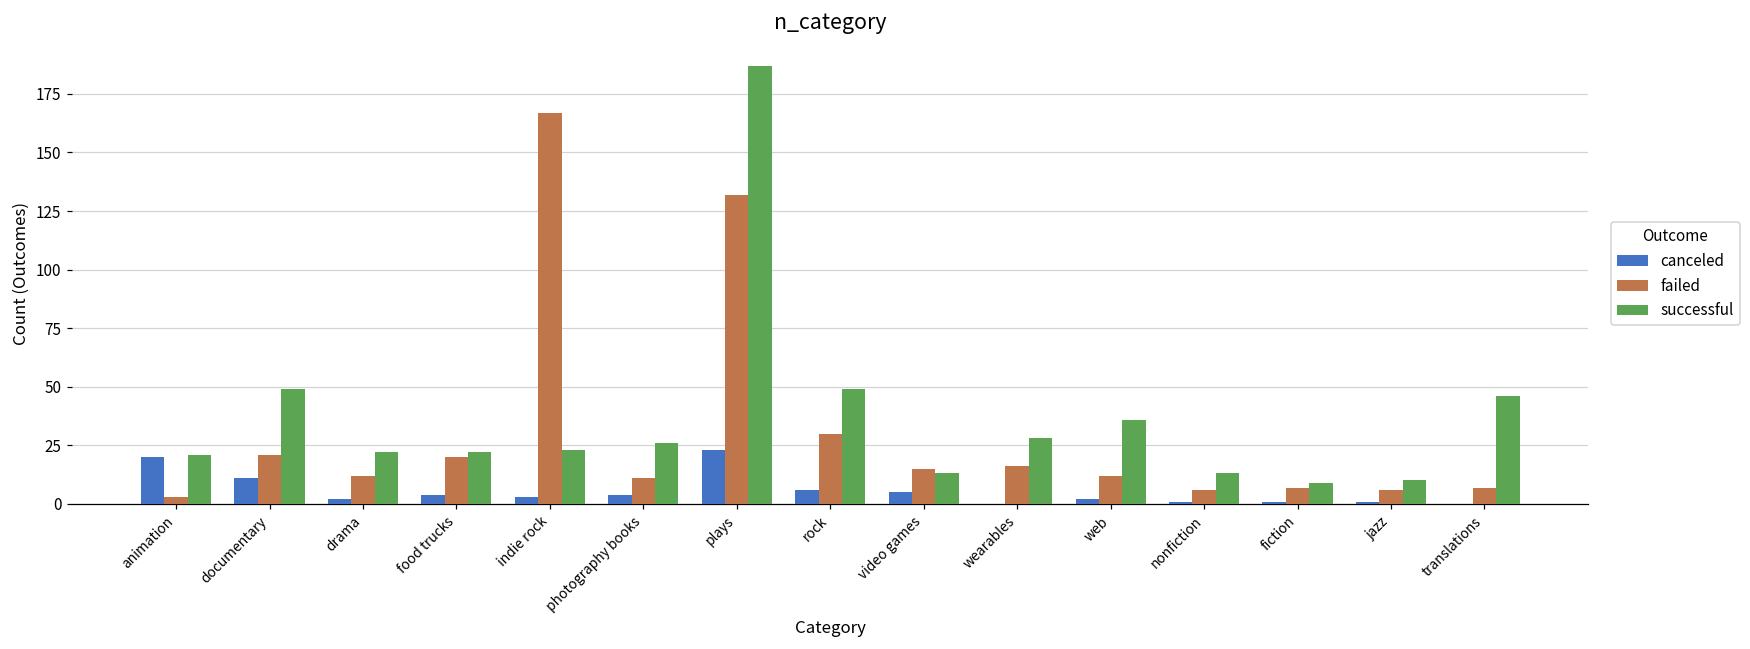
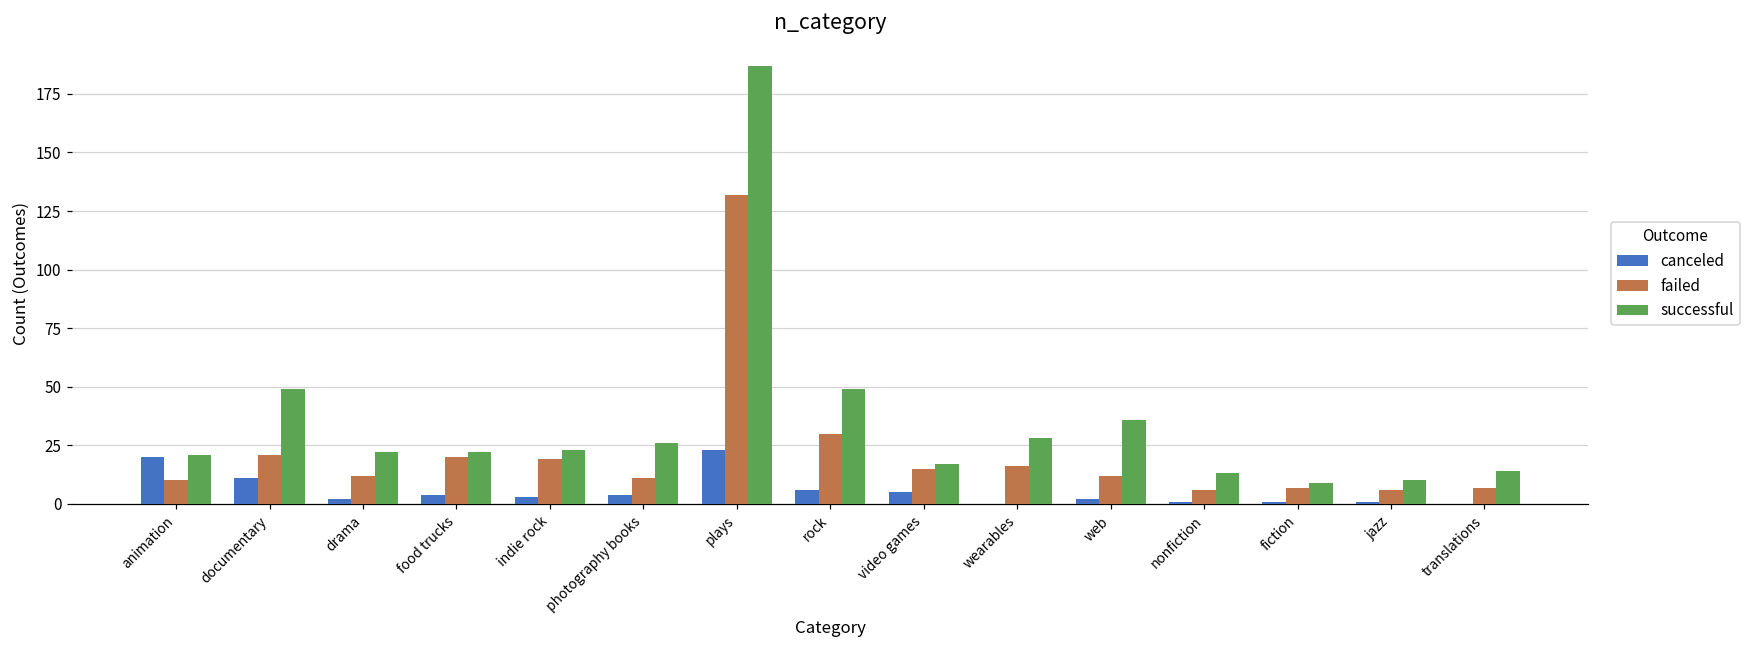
failed, animation: 3 -> 10
failed, indie rock: 167 -> 19
successful, video games: 13 -> 17
successful, translations: 46 -> 14
